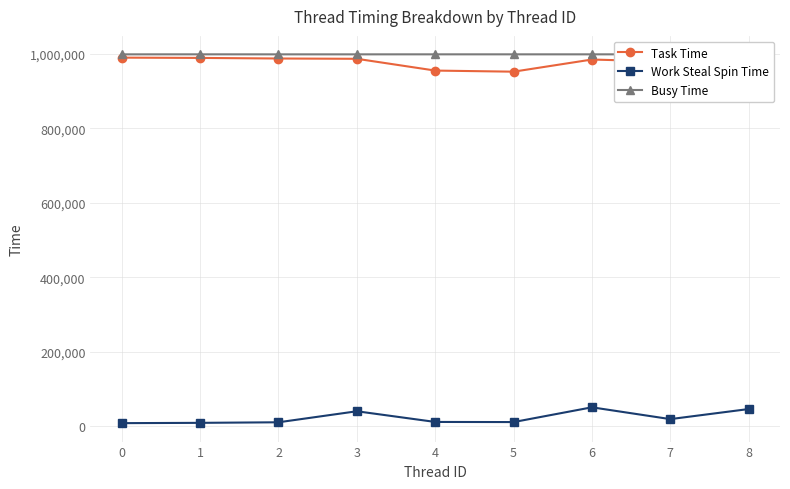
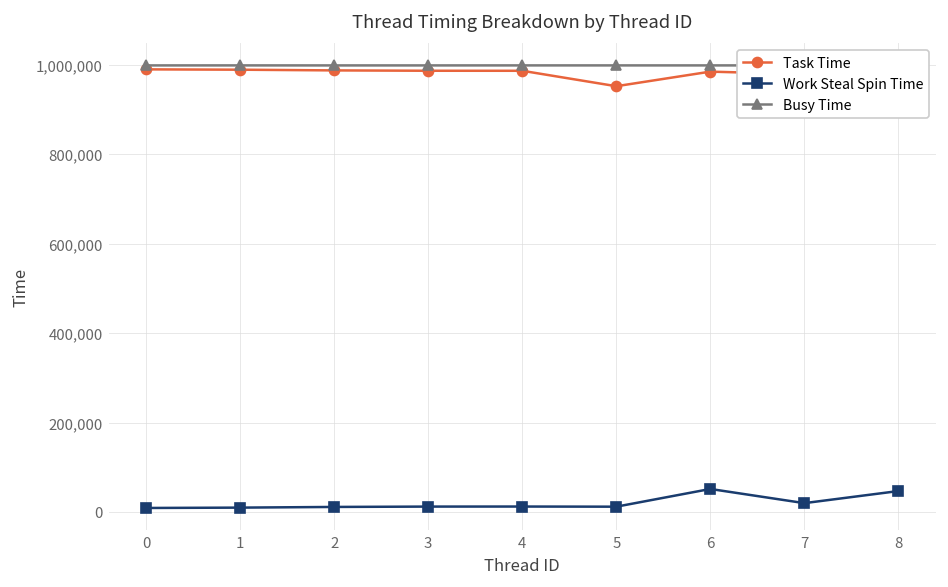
Work Steal Spin Time, 3: 40,000 -> 10,000
Task Time, 4: 950,000 -> 990,000
